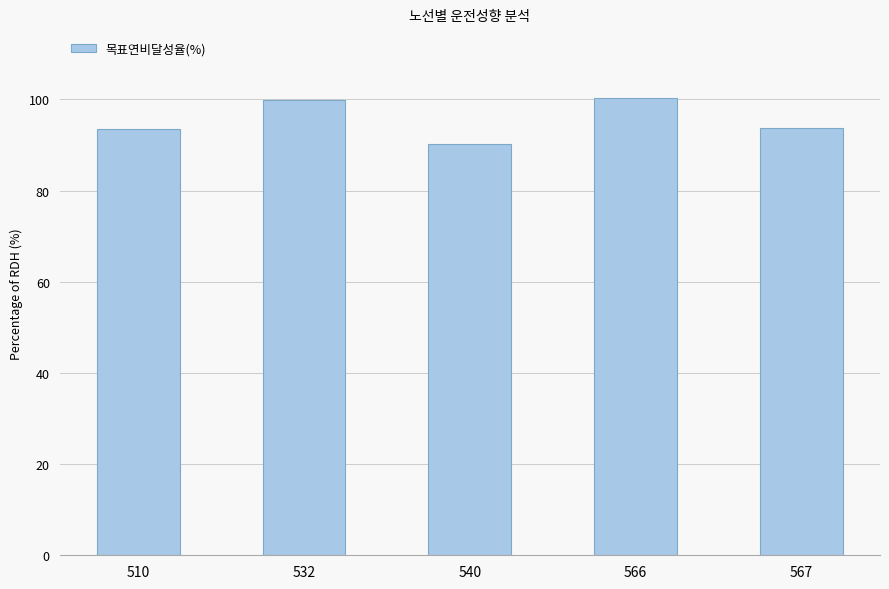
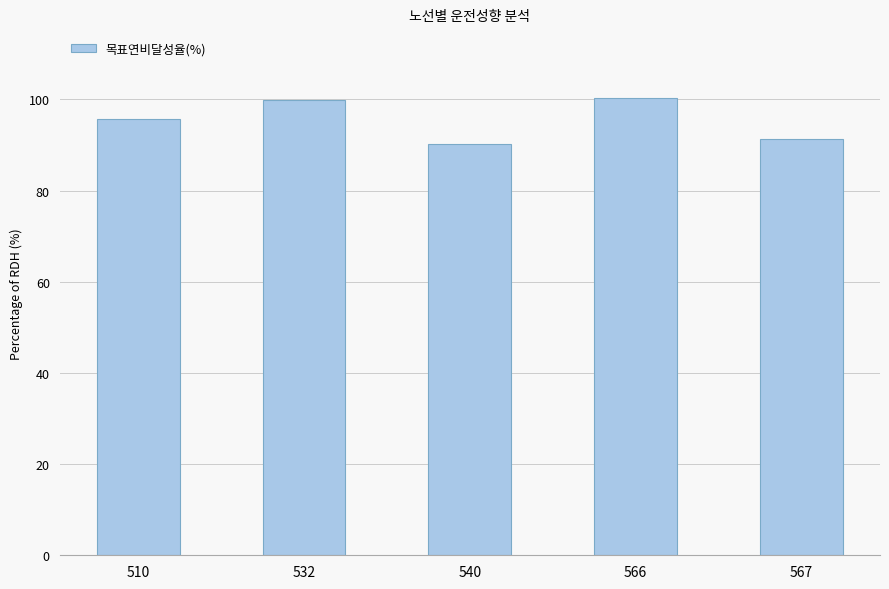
510: 93 -> 96
567: 94 -> 91
